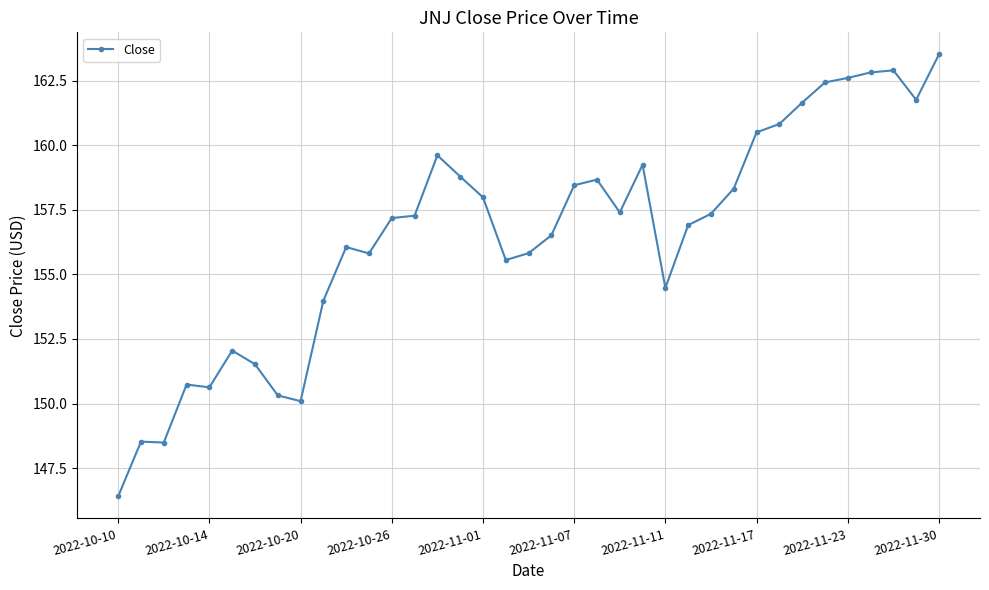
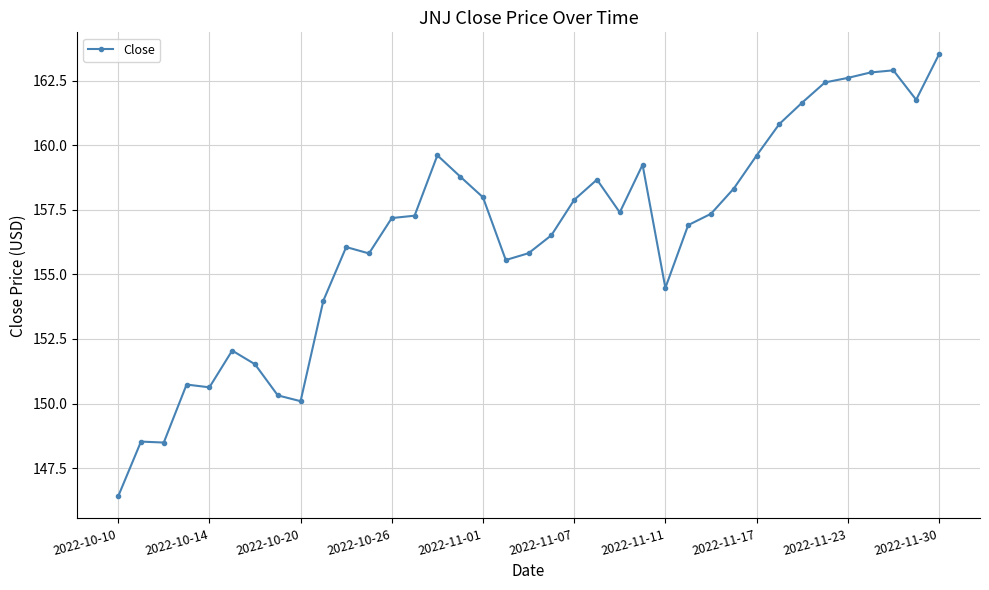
2022-11-07: 158.5 -> 157.9
2022-11-17: 160.5 -> 159.6
